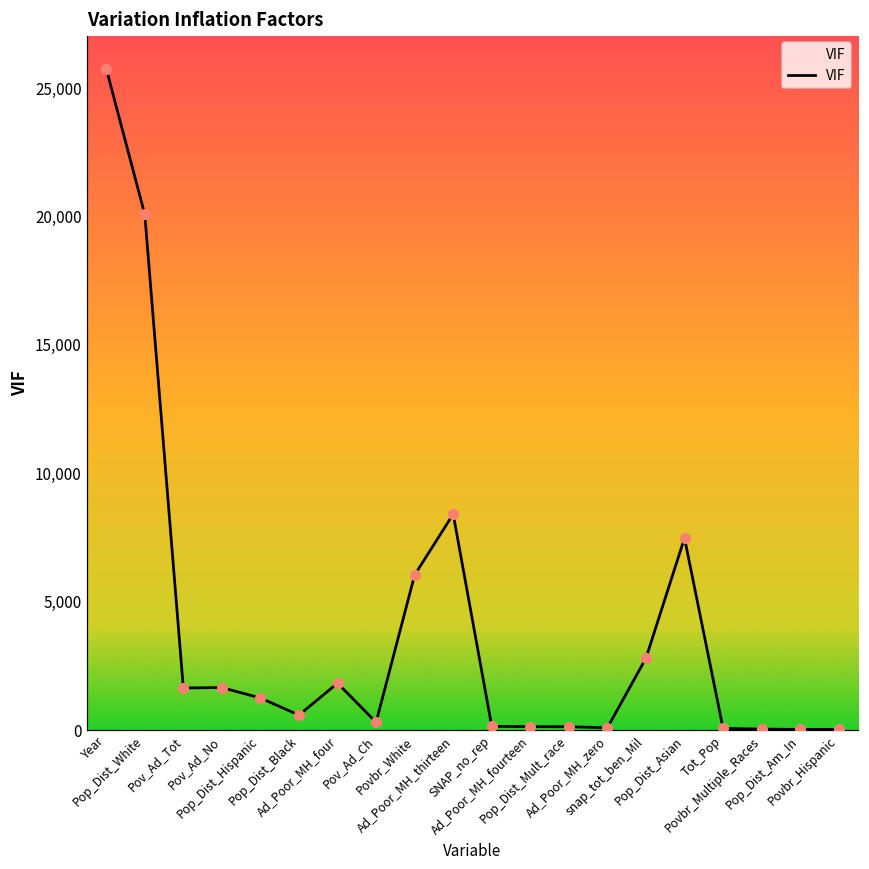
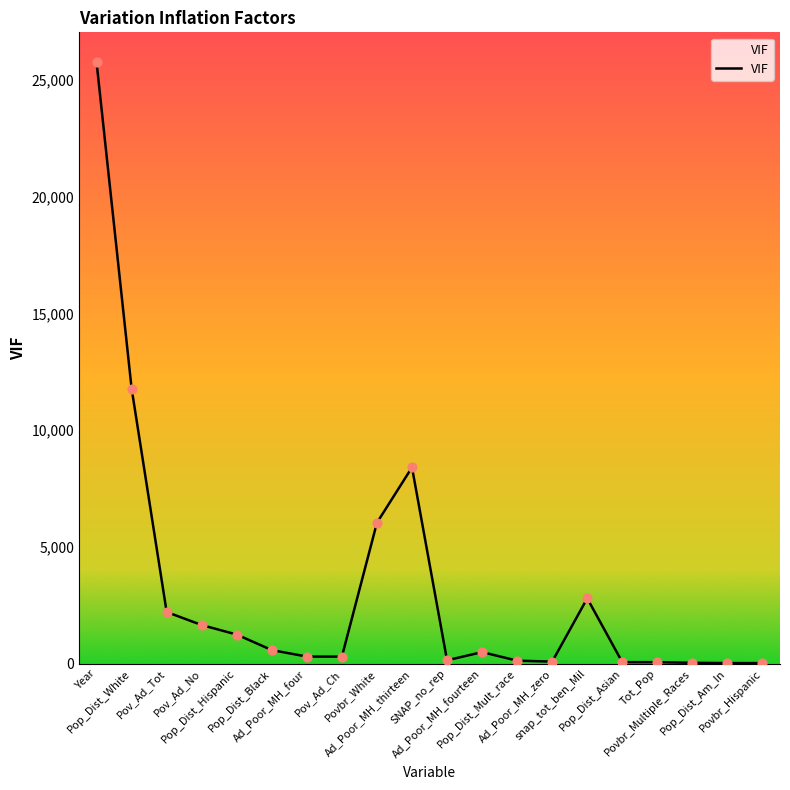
Pop_Dist_White: 20,100 -> 11,800
Pov_Ad_Tot: 1,600 -> 2,200
Ad_Poor_MH_four: 1,800 -> 300
Ad_Poor_MH_fourteen: 100 -> 500
Pop_Dist_Asian: 7,500 -> 100
